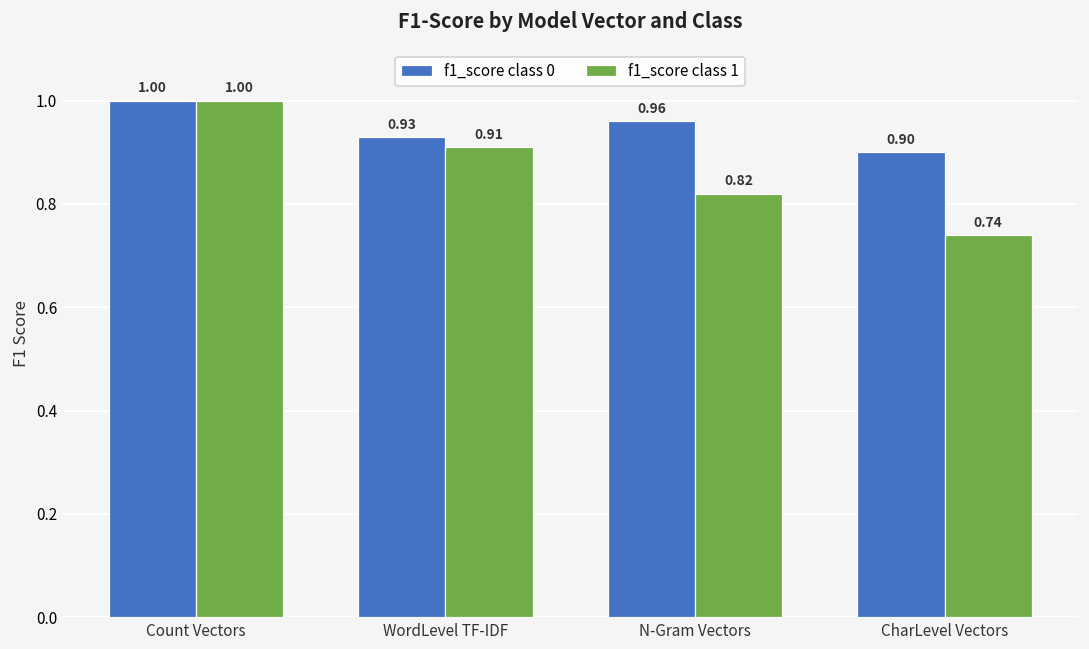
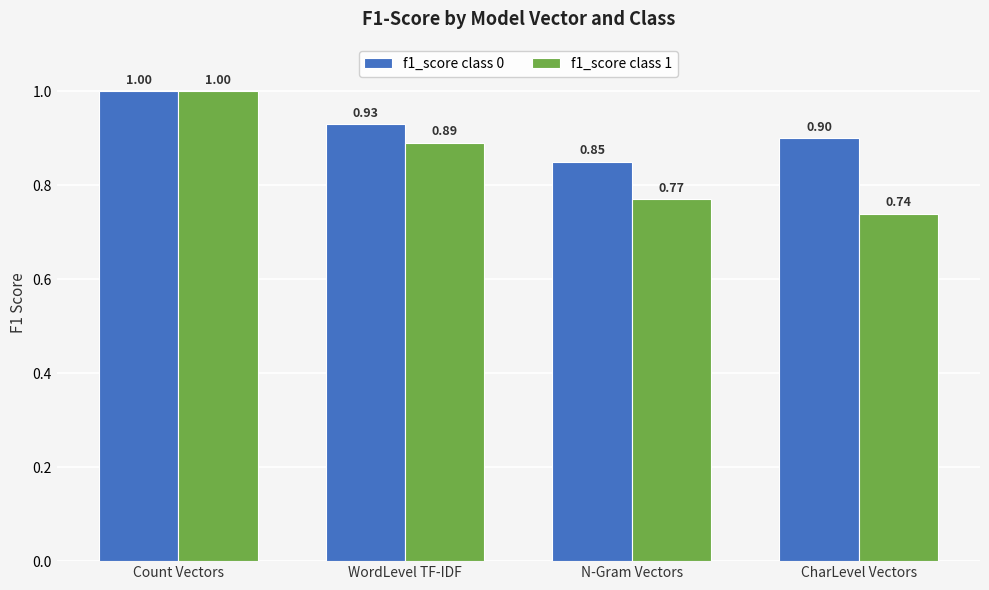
f1_score class 1, WordLevel TF-IDF: 0.91 -> 0.89
f1_score class 0, N-Gram Vectors: 0.96 -> 0.85
f1_score class 1, N-Gram Vectors: 0.82 -> 0.77
